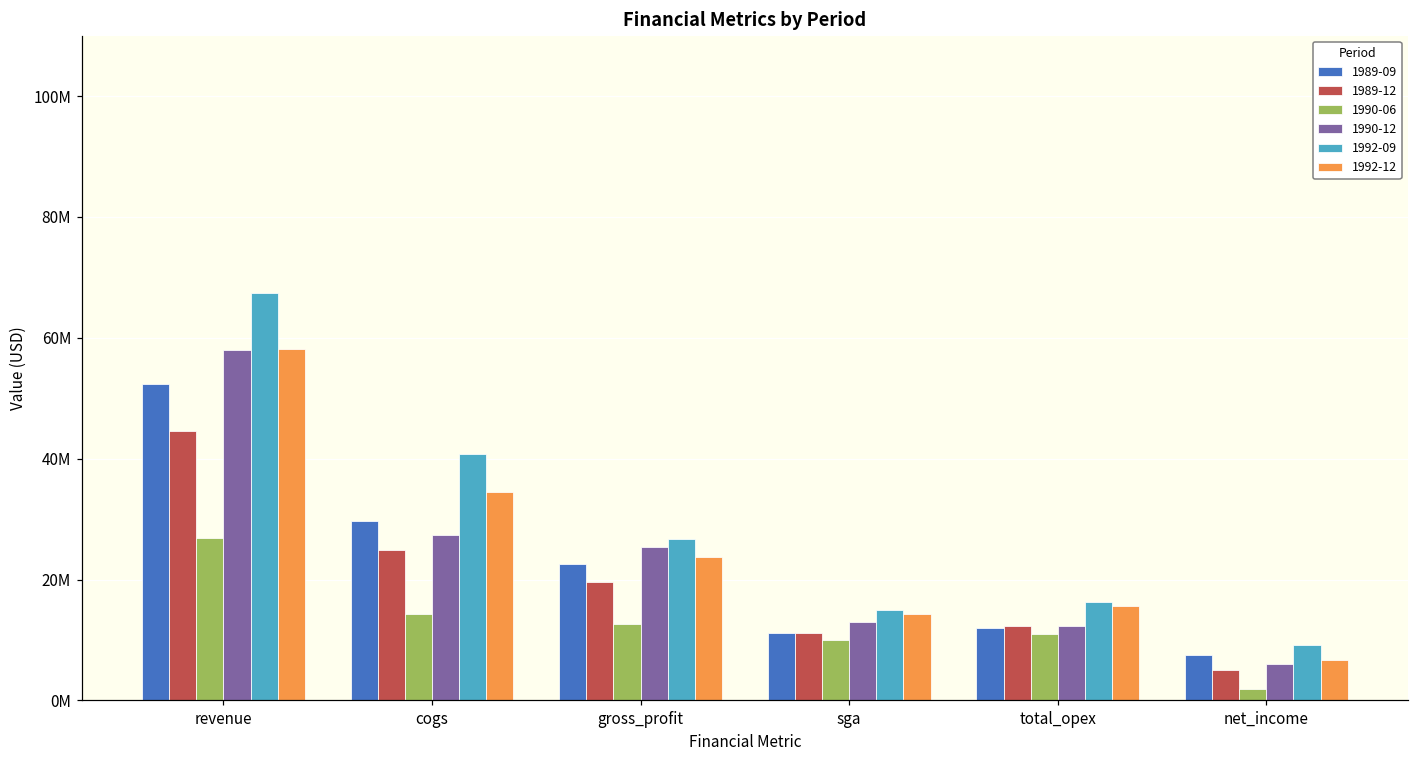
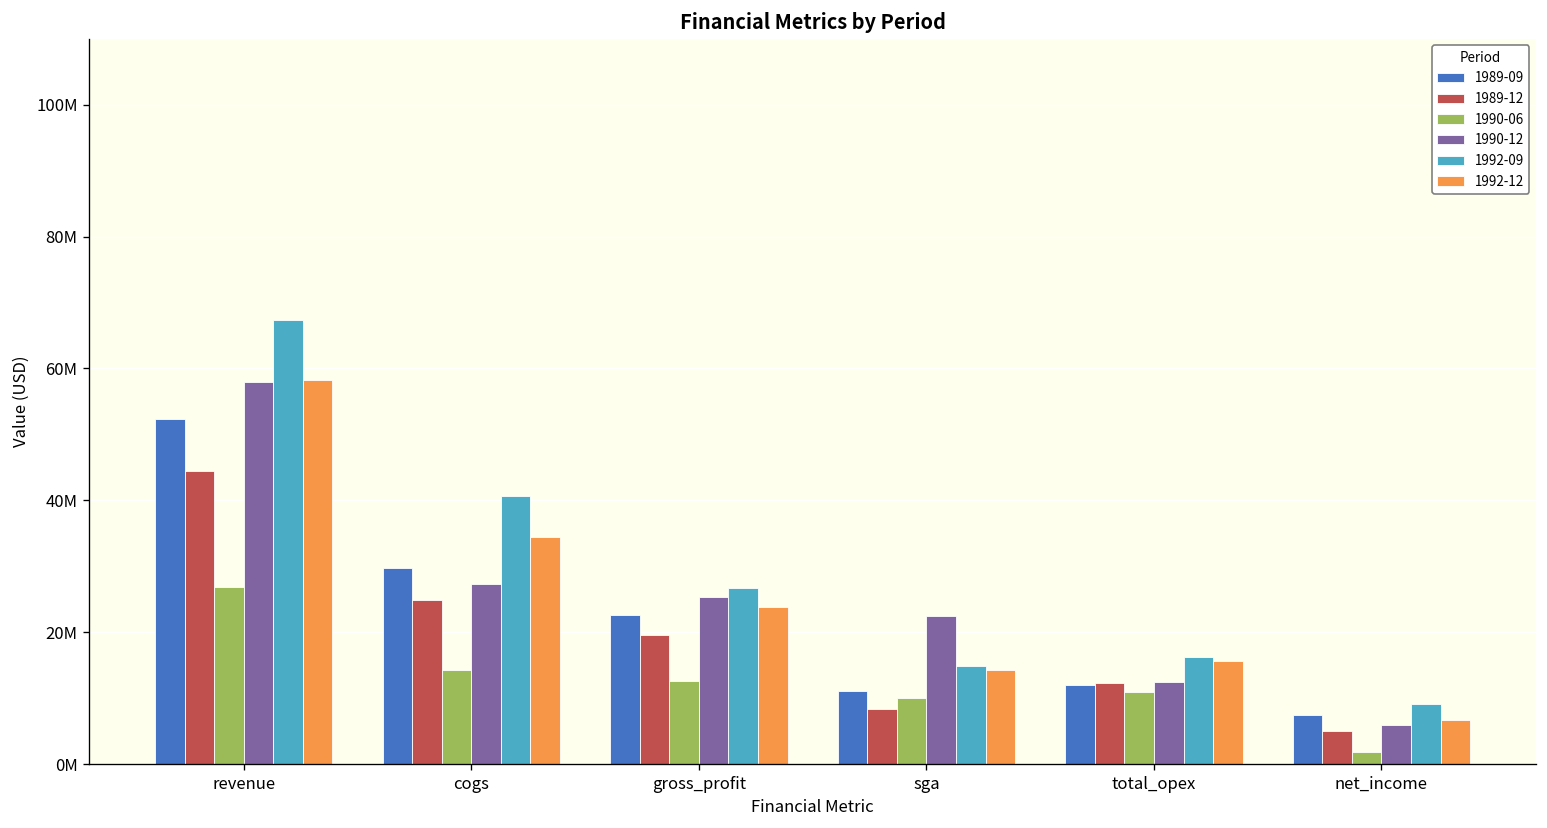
1989-12, sga: 11000000 -> 8000000
1990-12, sga: 13000000 -> 22000000
